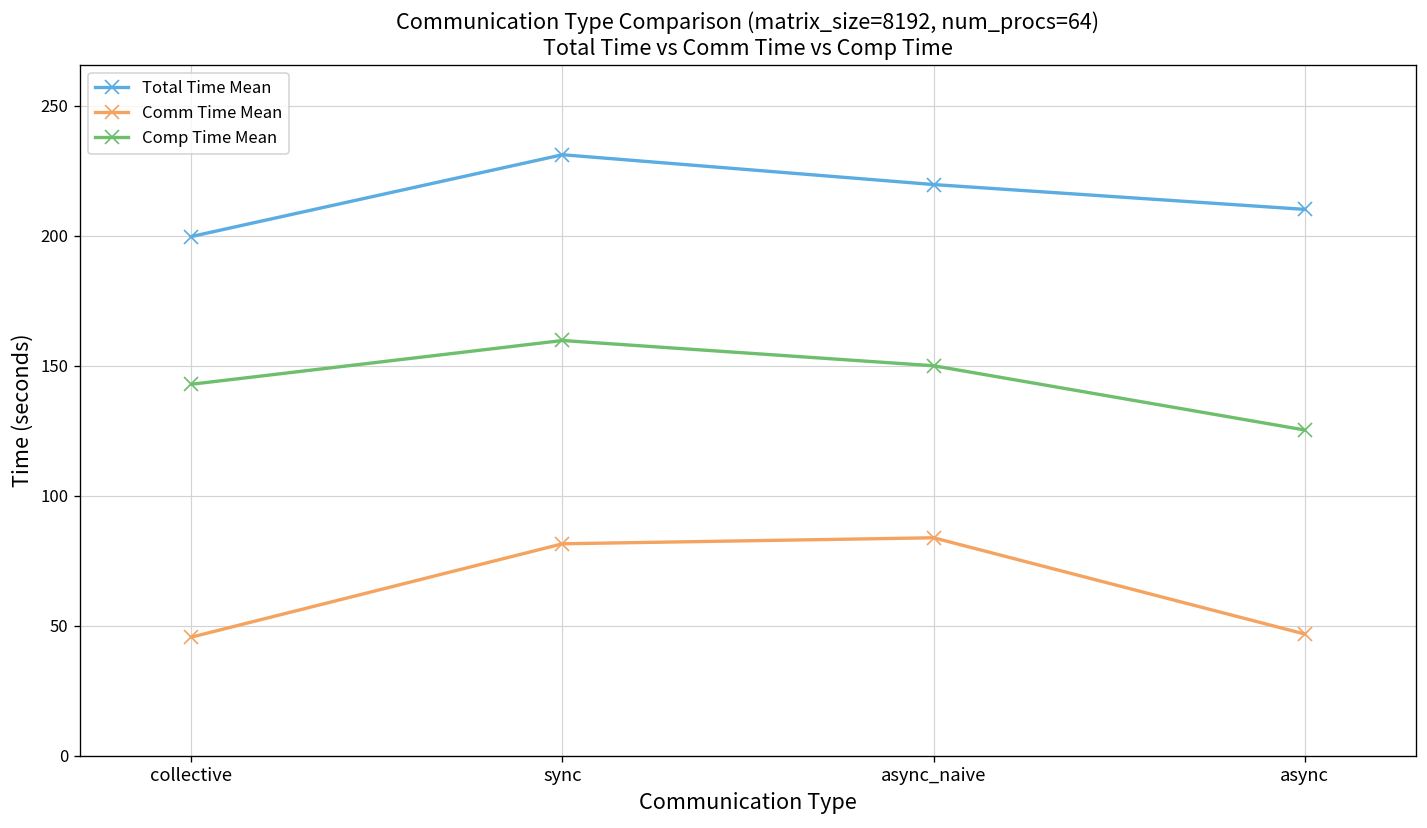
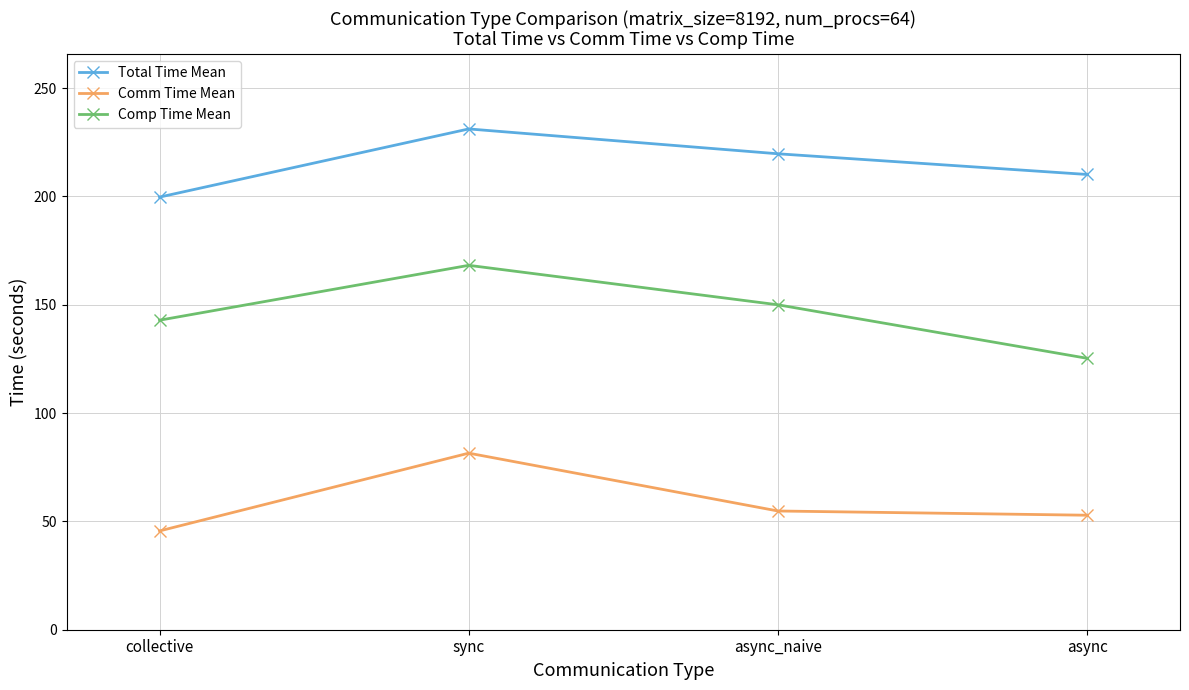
Comp Time Mean, sync: 160 -> 168
Comm Time Mean, async_naive: 84 -> 55
Comm Time Mean, async: 47 -> 53
